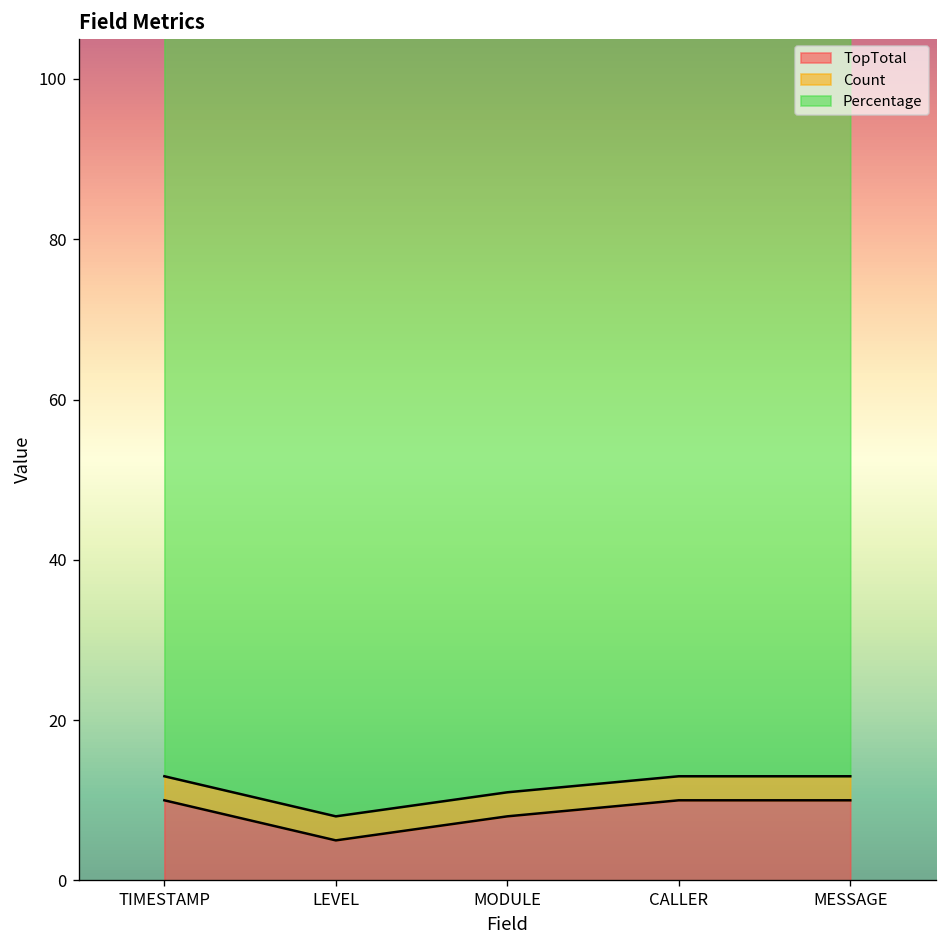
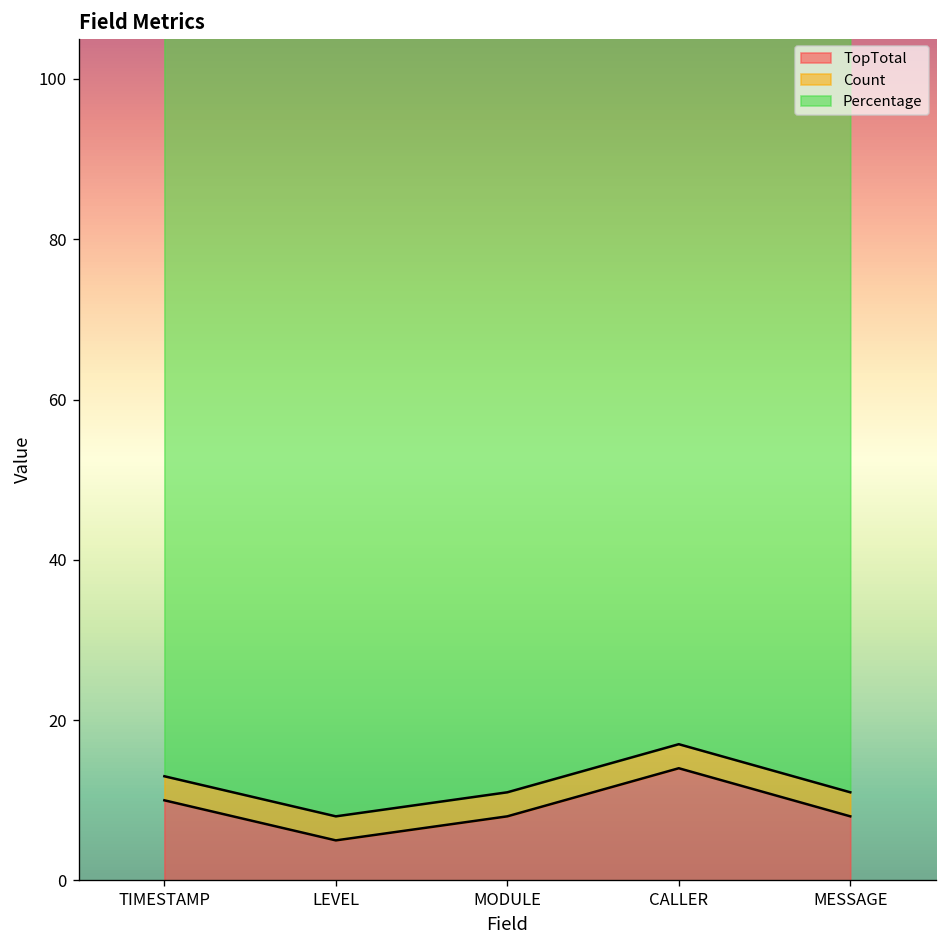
TopTotal, CALLER: 10 -> 14
TopTotal, MESSAGE: 10 -> 8
